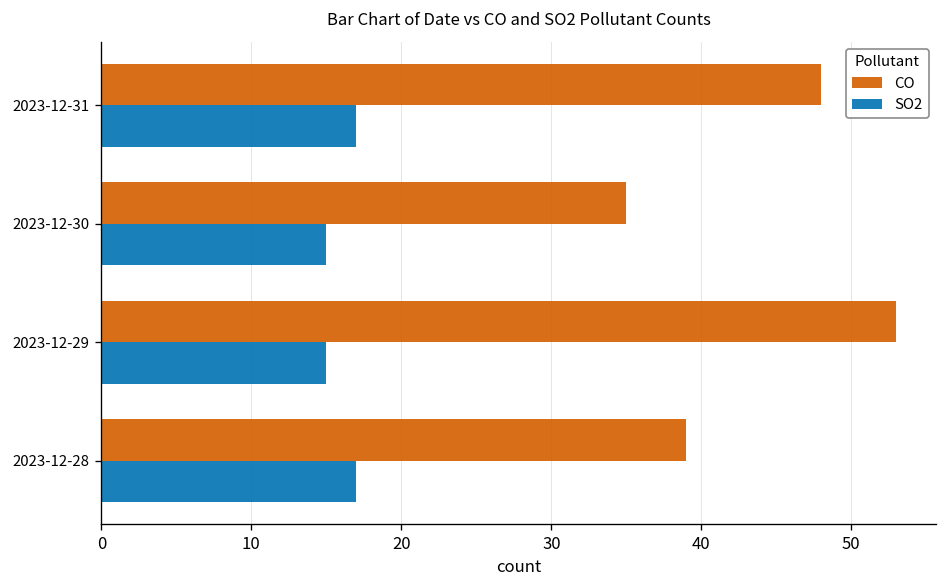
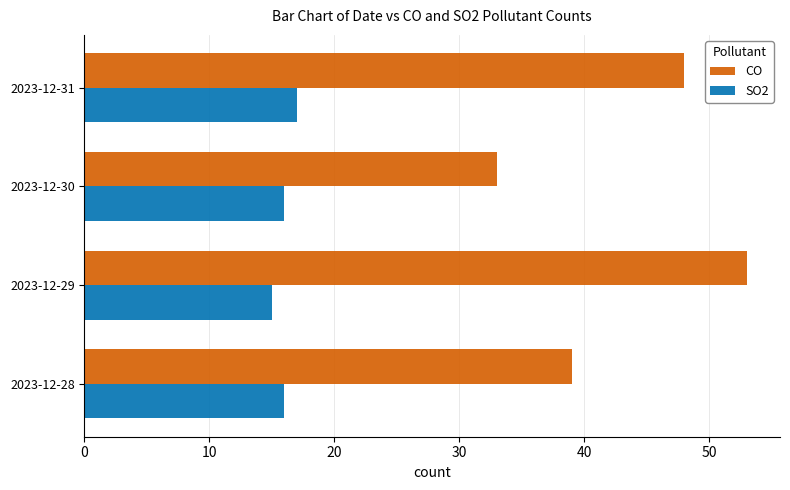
CO, 2023-12-30: 35 -> 33
SO2, 2023-12-30: 15 -> 16
SO2, 2023-12-28: 17 -> 16
